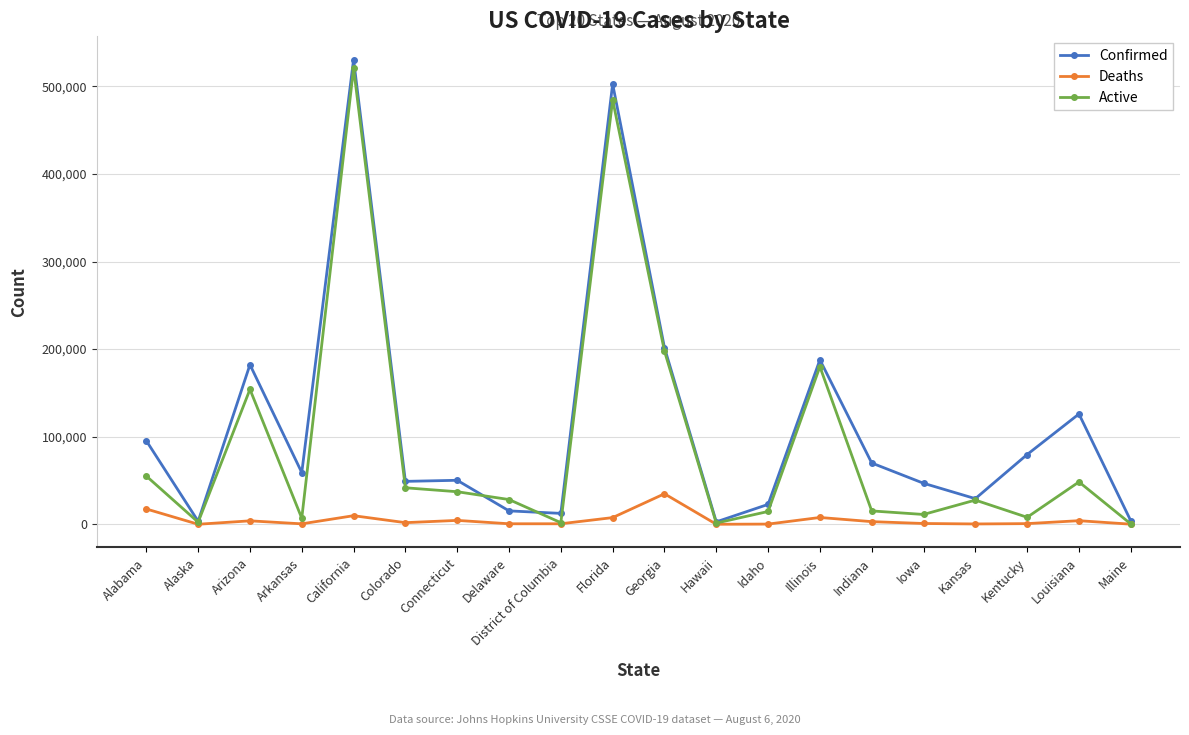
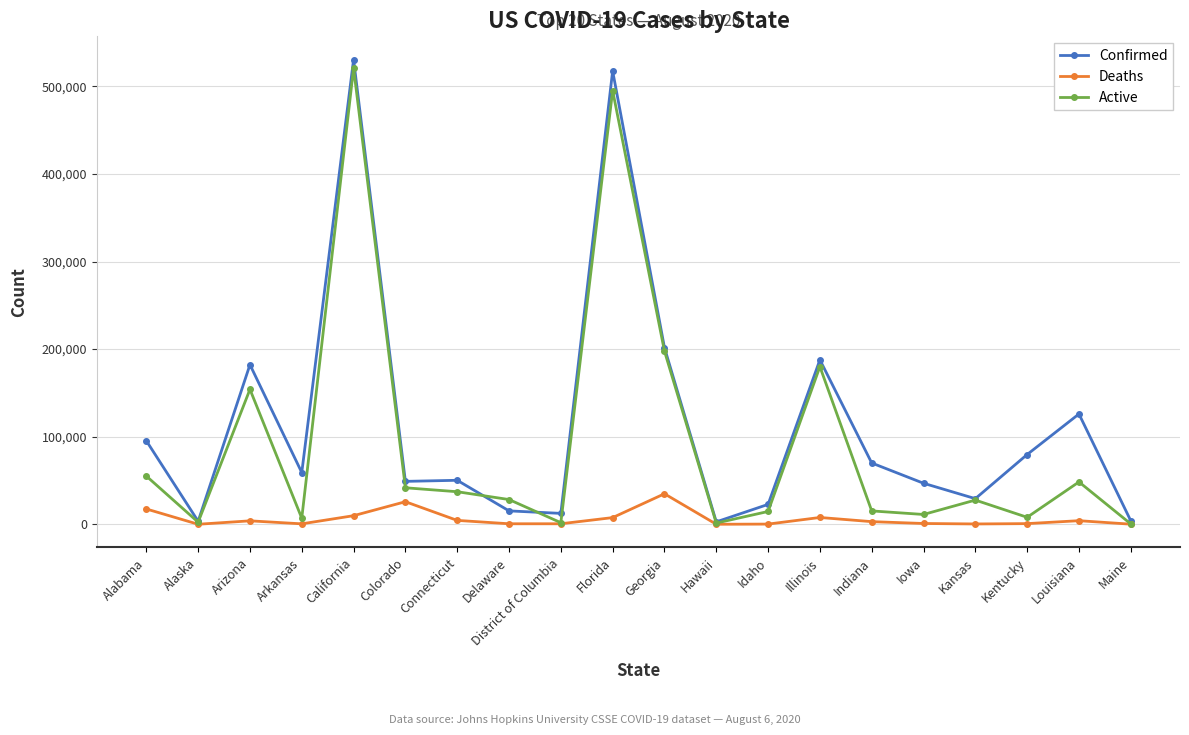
Deaths, Colorado: 0 -> 30,000
Confirmed, Florida: 500,000 -> 520,000
Active, Florida: 480,000 -> 500,000
